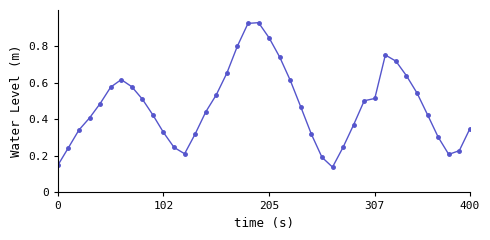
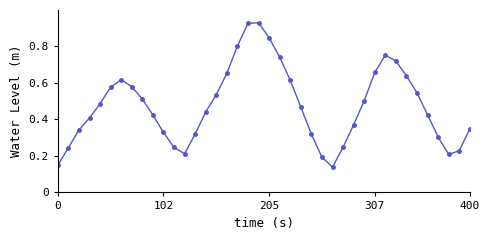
307: 0.51 -> 0.66
